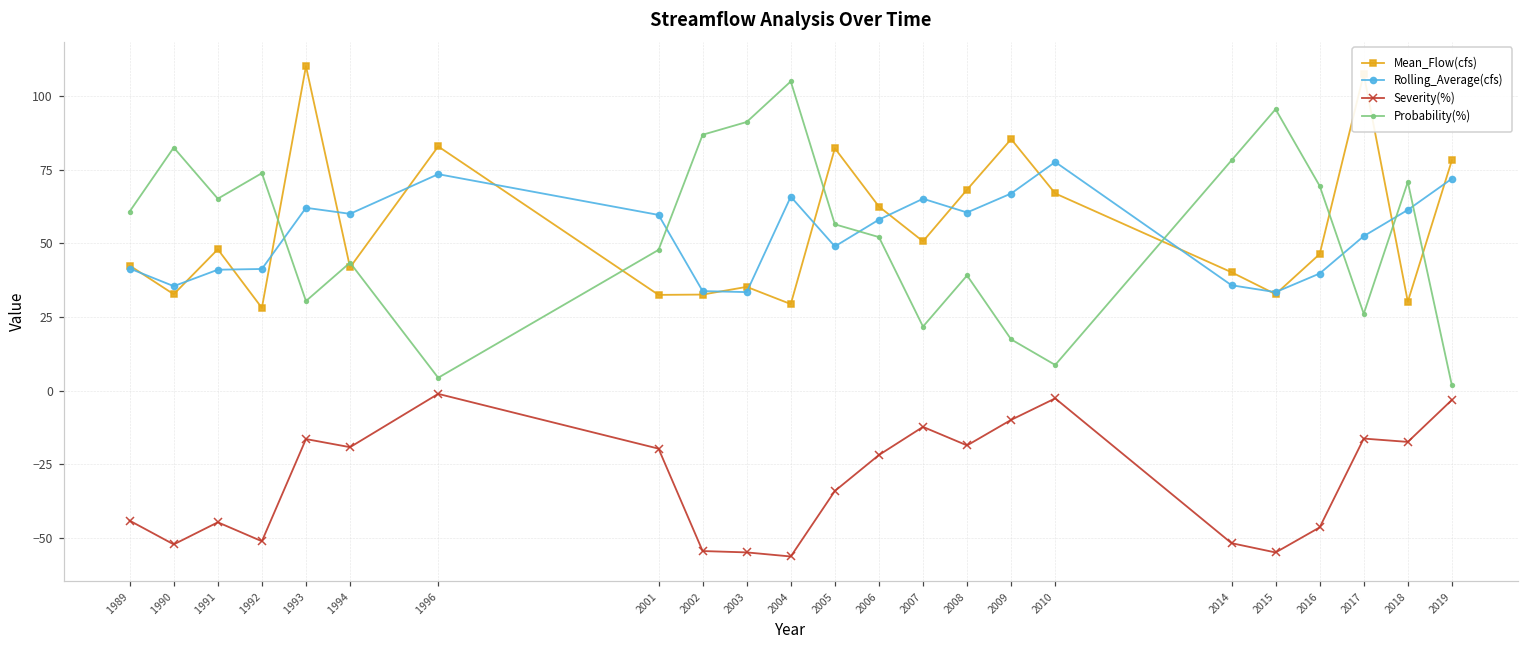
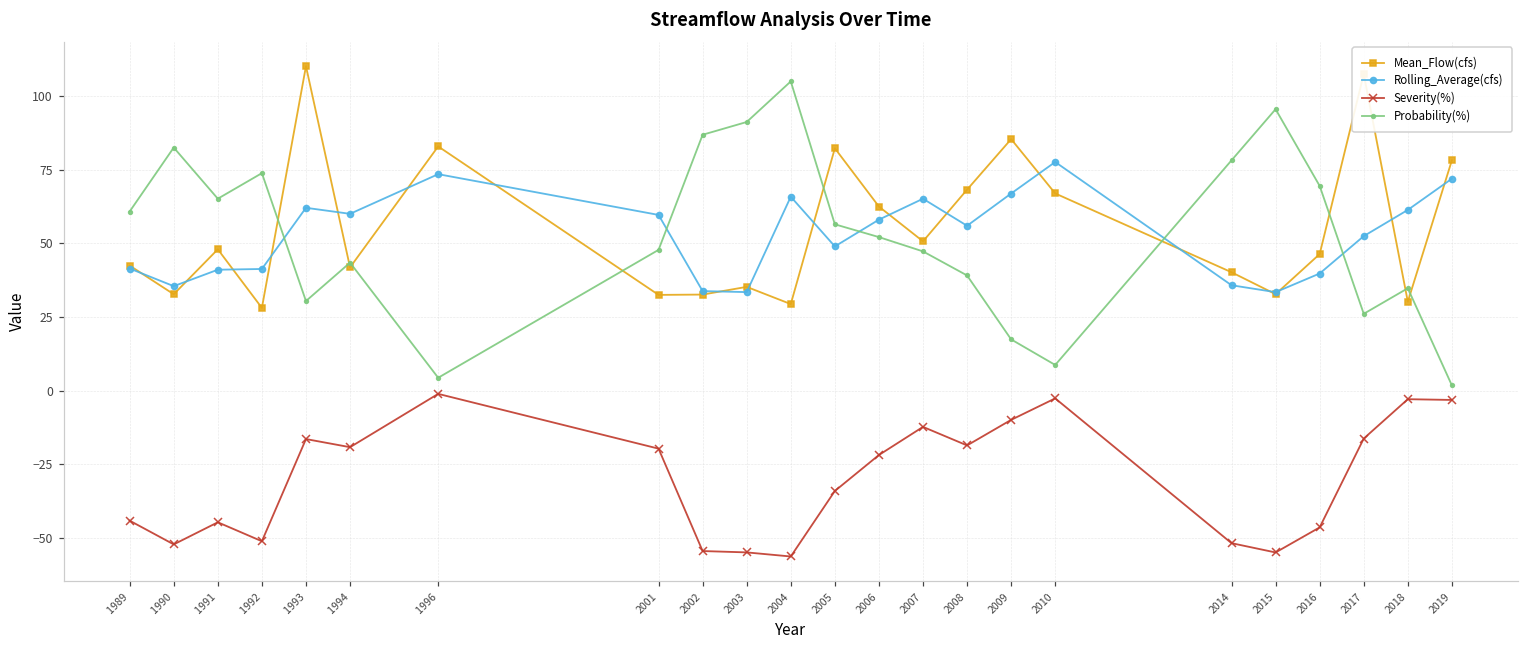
Probability(%), 2007: 22 -> 47
Rolling_Average(cfs), 2008: 61 -> 56
Severity(%), 2018: -17 -> -3
Probability(%), 2018: 71 -> 35
